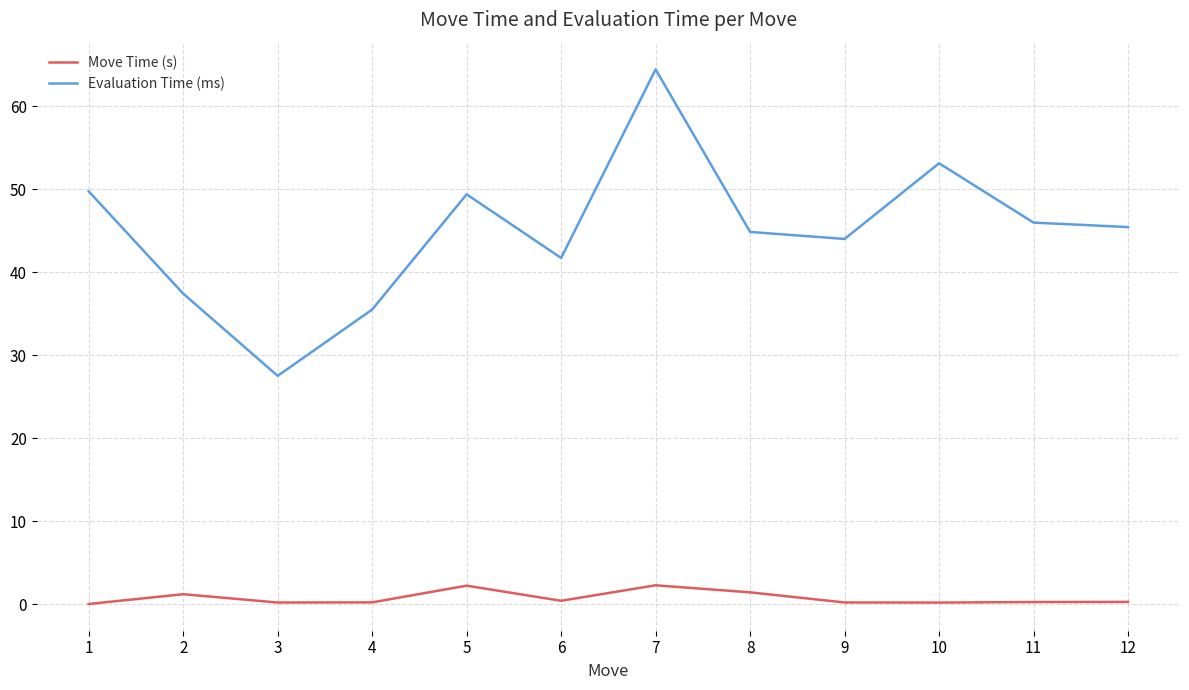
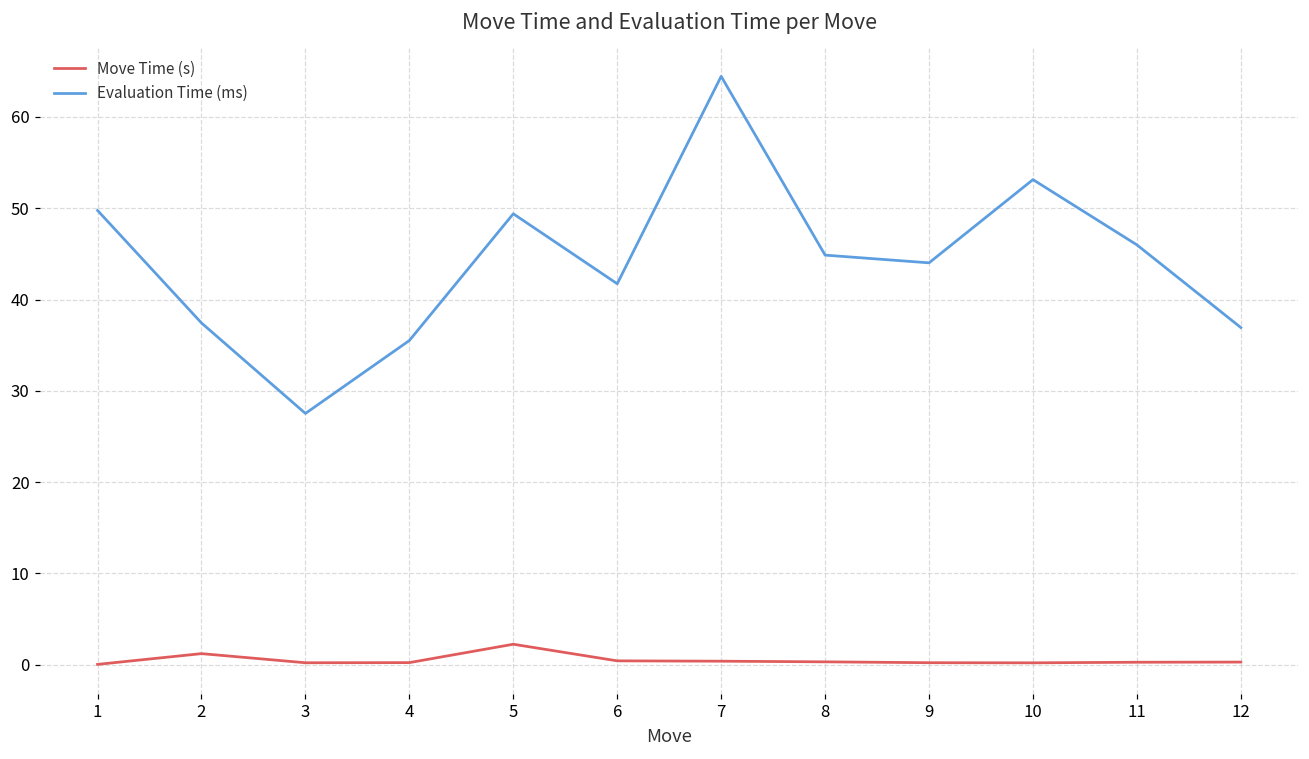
Move Time (s), 7: 2 -> 0
Move Time (s), 8: 1 -> 0
Evaluation Time (ms), 12: 45 -> 37
